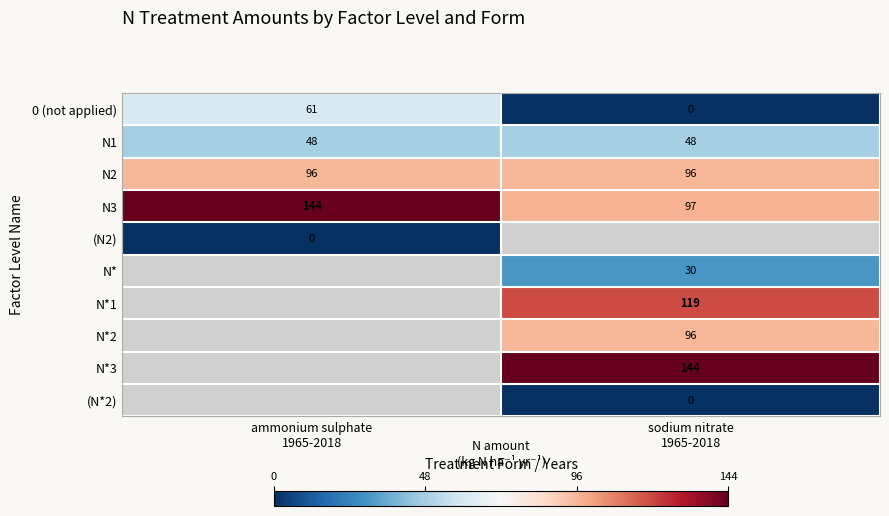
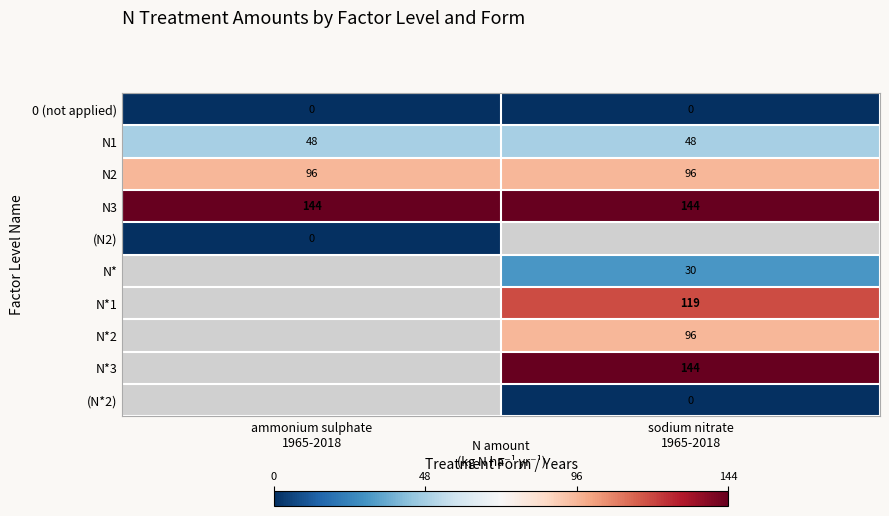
0 (not applied), ammonium sulphate 1965-2018: 61 -> 0
N3, sodium nitrate 1965-2018: 97 -> 144
